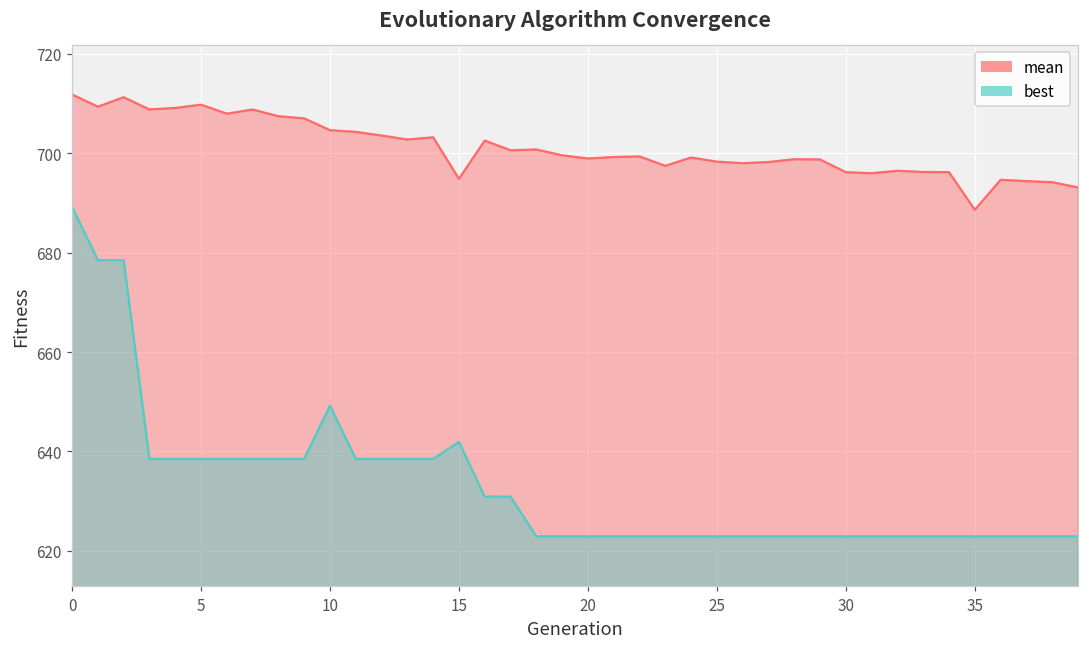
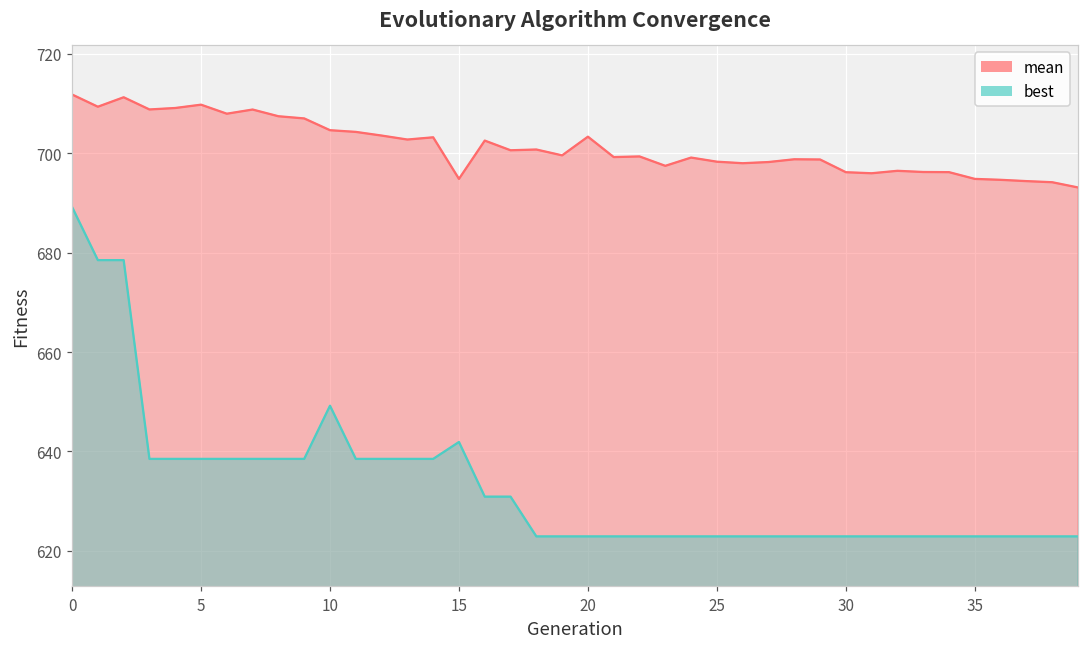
mean, 20: 699 -> 703
mean, 35: 689 -> 695
